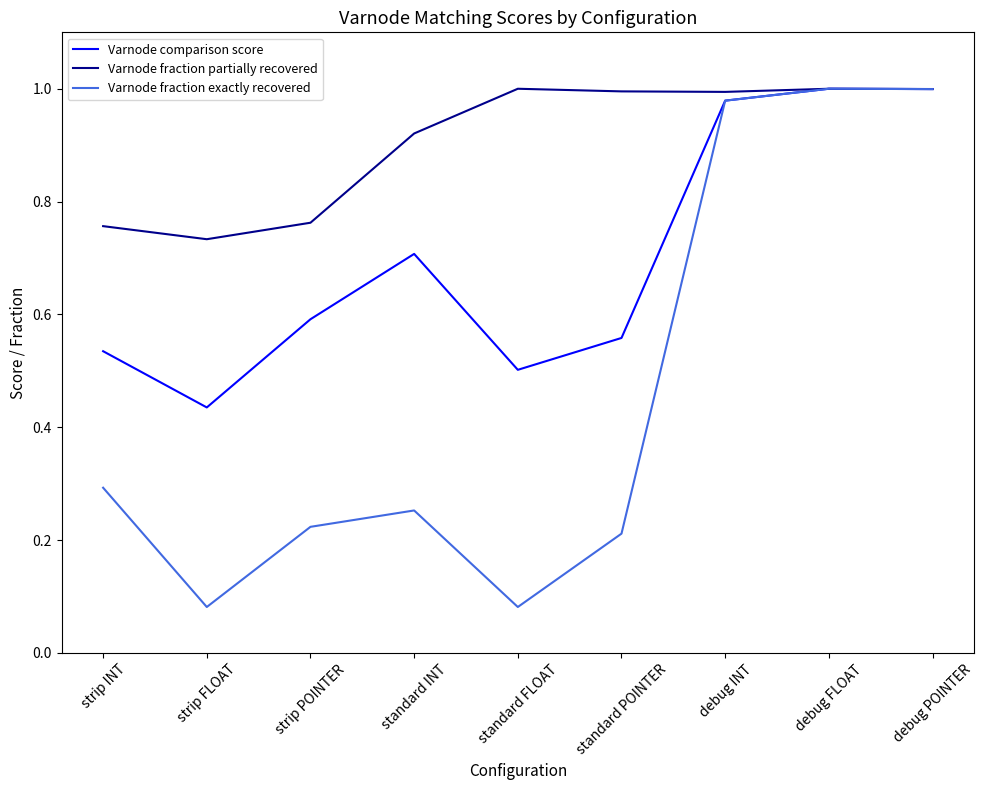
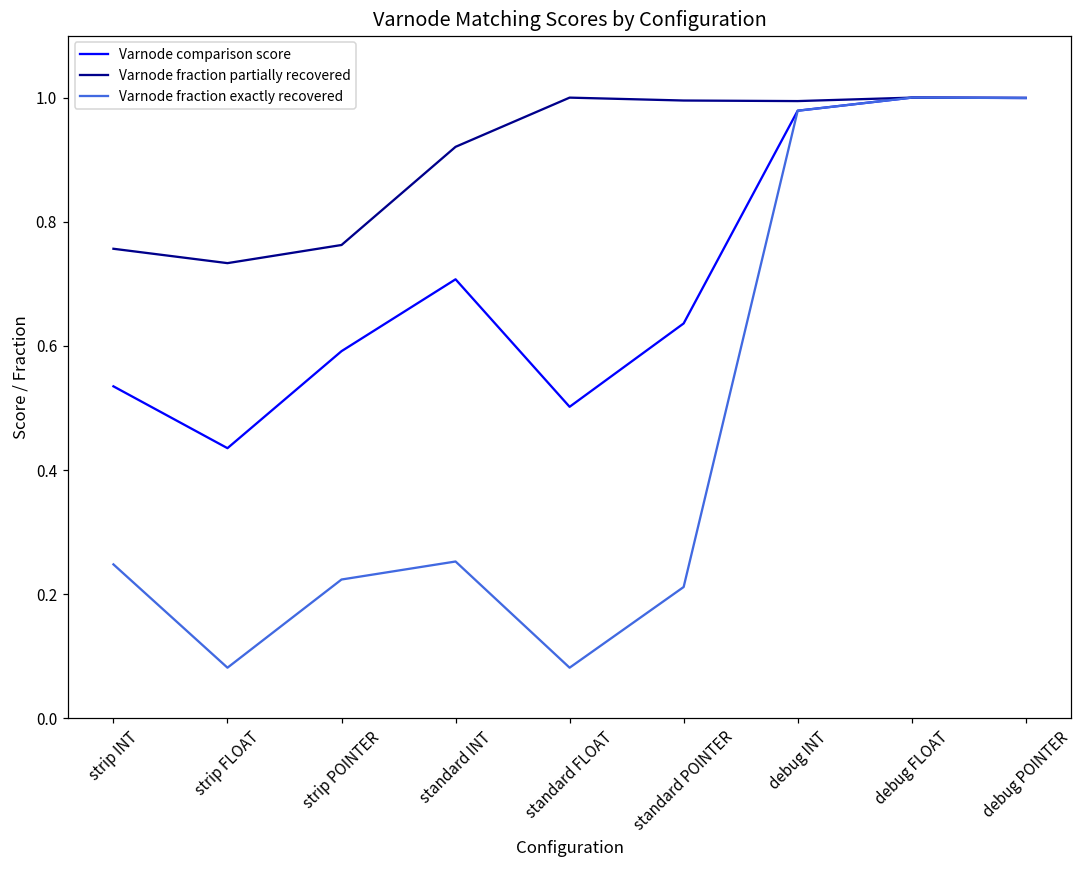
Varnode fraction exactly recovered, strip INT: 0.29 -> 0.25
Varnode comparison score, standard POINTER: 0.56 -> 0.64
